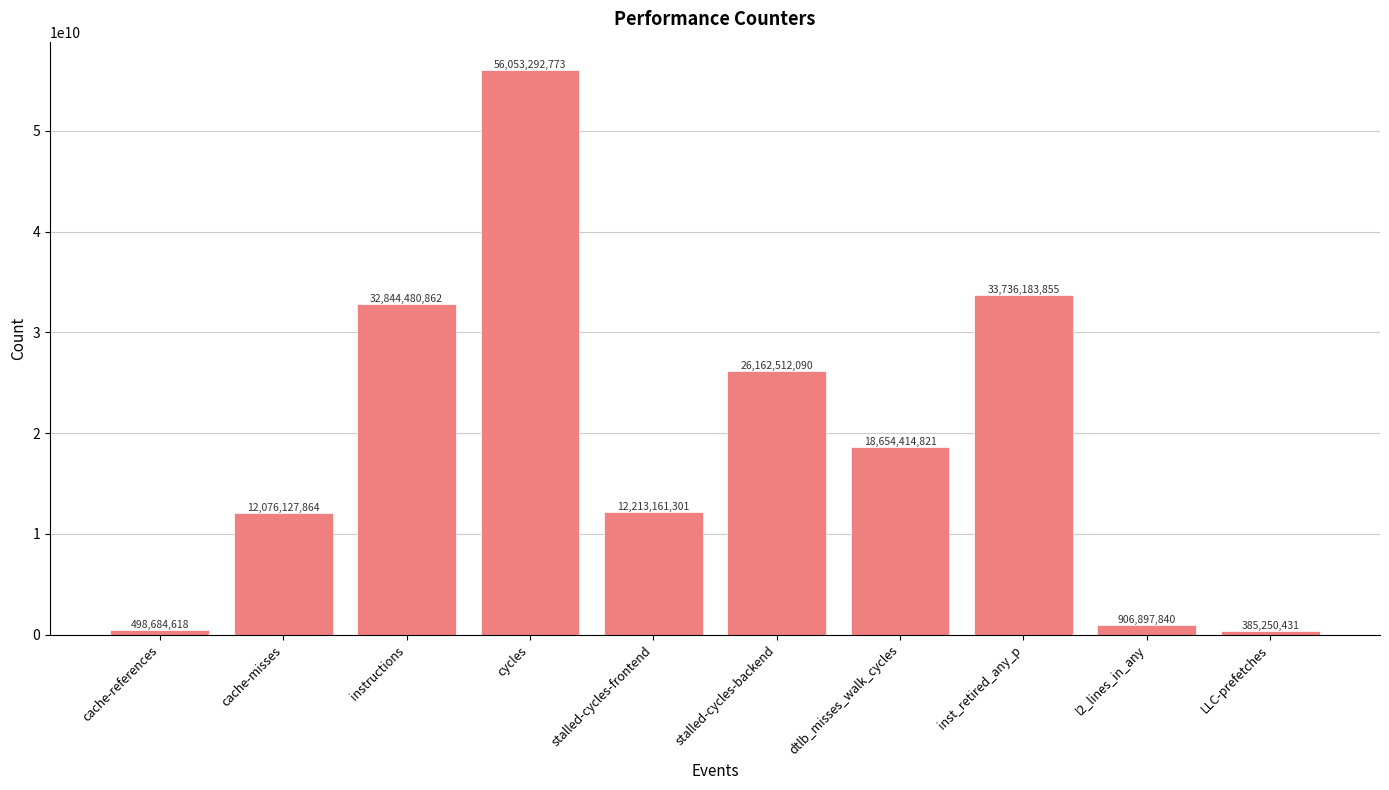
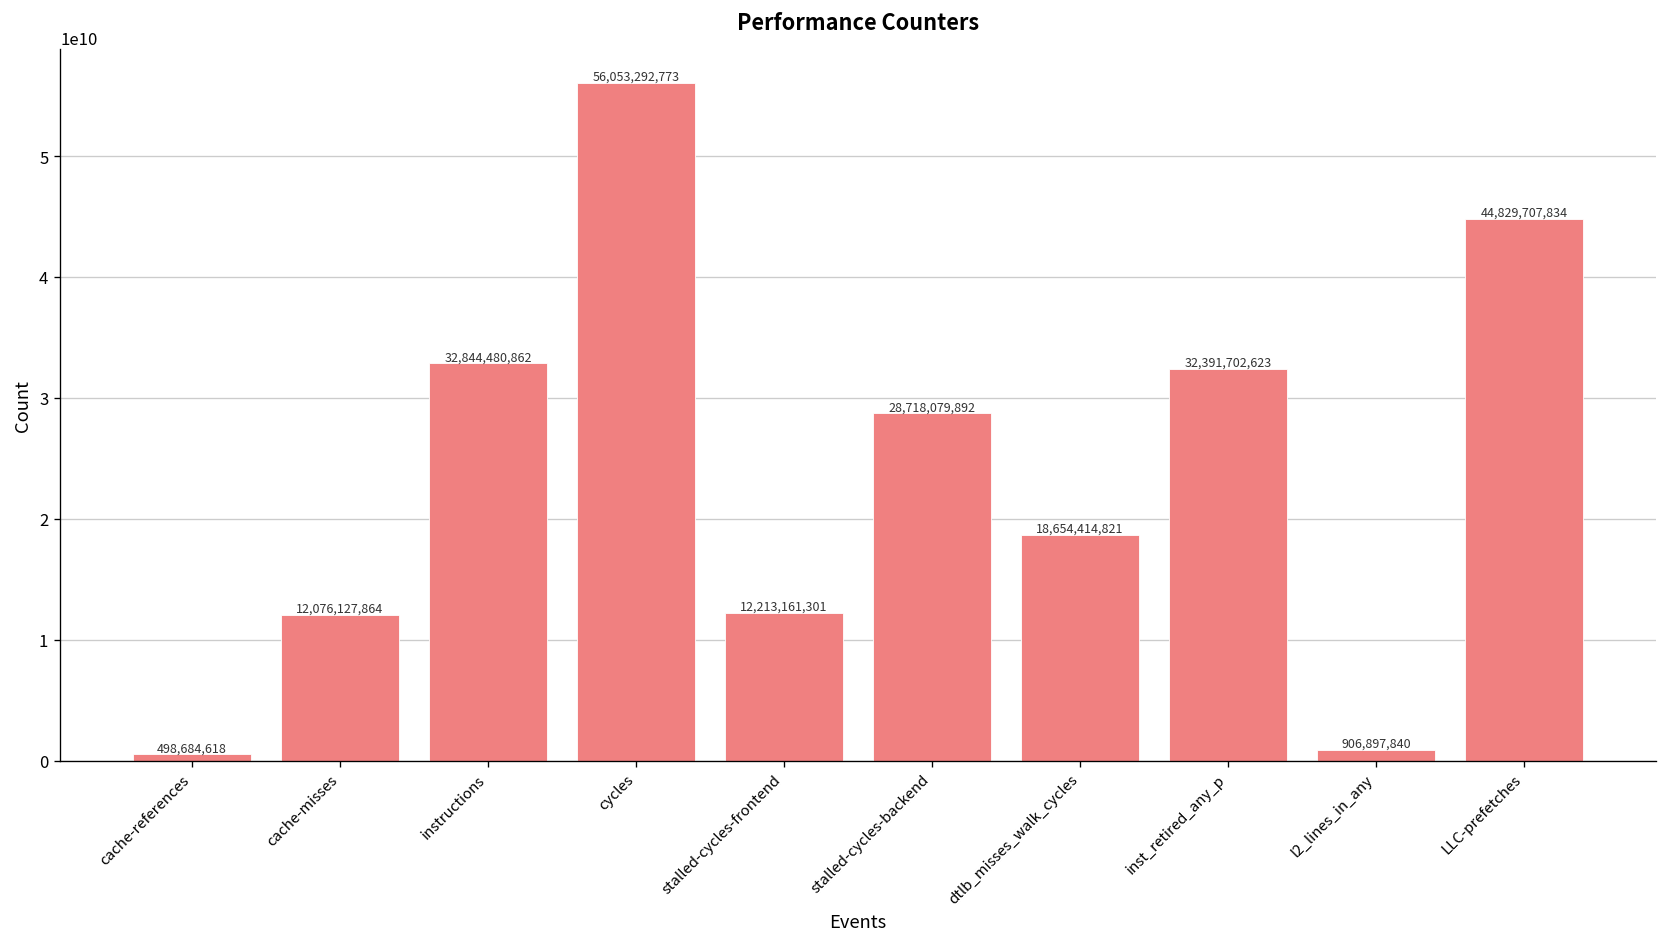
stalled-cycles-backend: 26,162,512,090 -> 28,718,079,892
inst_retired_any_p: 33,736,183,855 -> 32,391,702,623
LLC-prefetches: 385,250,431 -> 44,829,707,834
